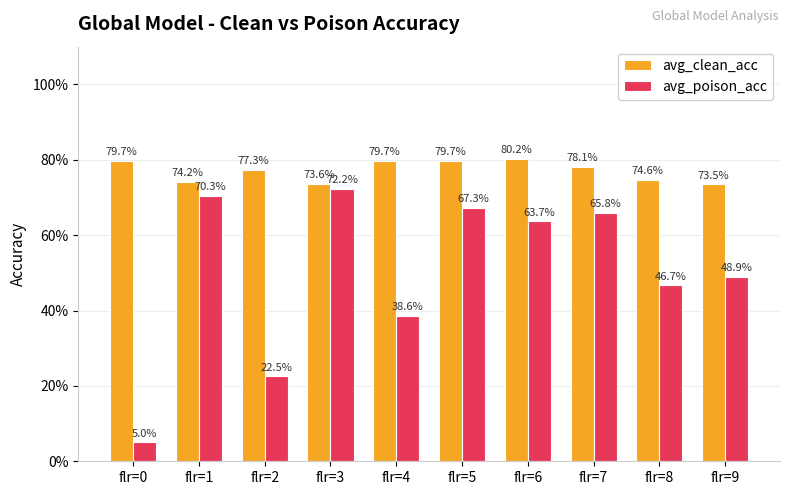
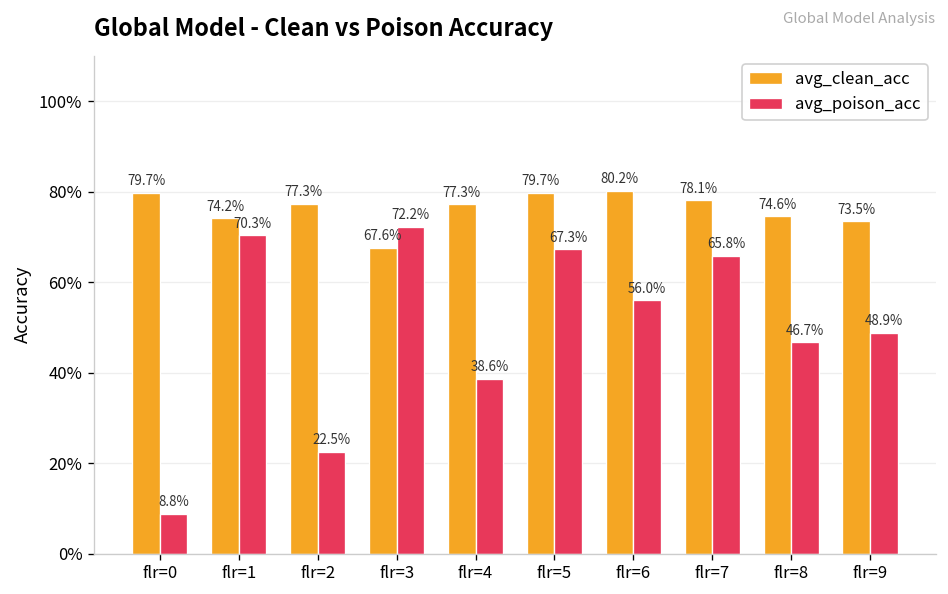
avg_poison_acc, flr=0: 5.0% -> 8.8%
avg_clean_acc, flr=3: 73.6% -> 67.6%
avg_clean_acc, flr=4: 79.7% -> 77.3%
avg_poison_acc, flr=6: 63.7% -> 56.0%
